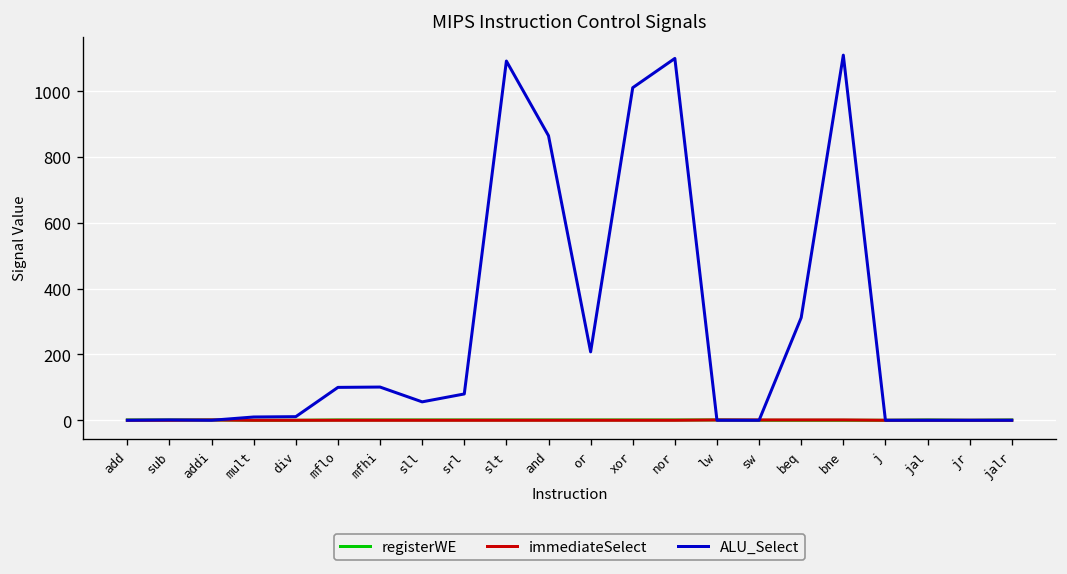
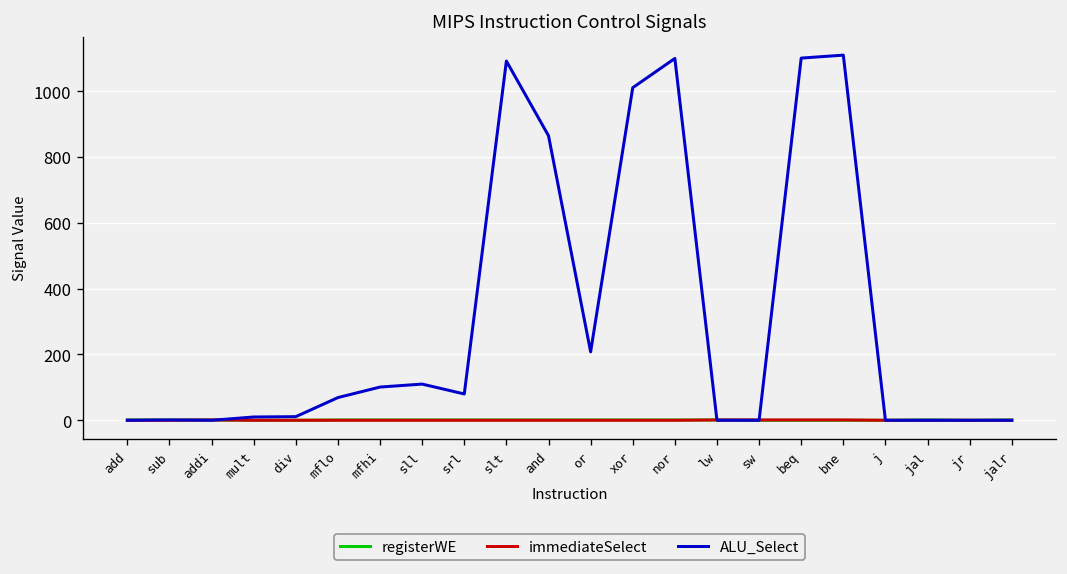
ALU_Select, mflo: 100 -> 70
ALU_Select, sll: 60 -> 110
ALU_Select, beq: 310 -> 1100
